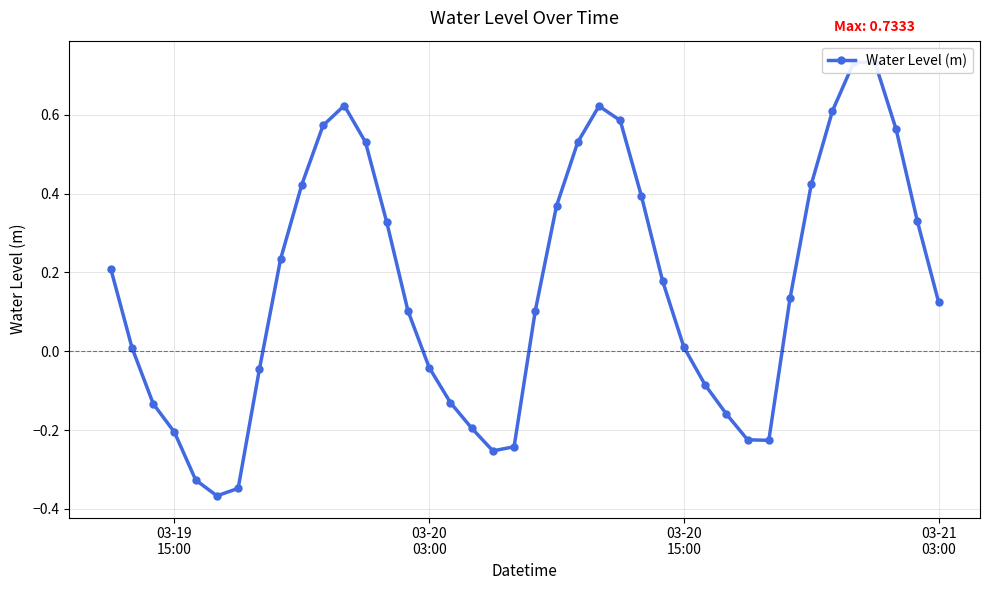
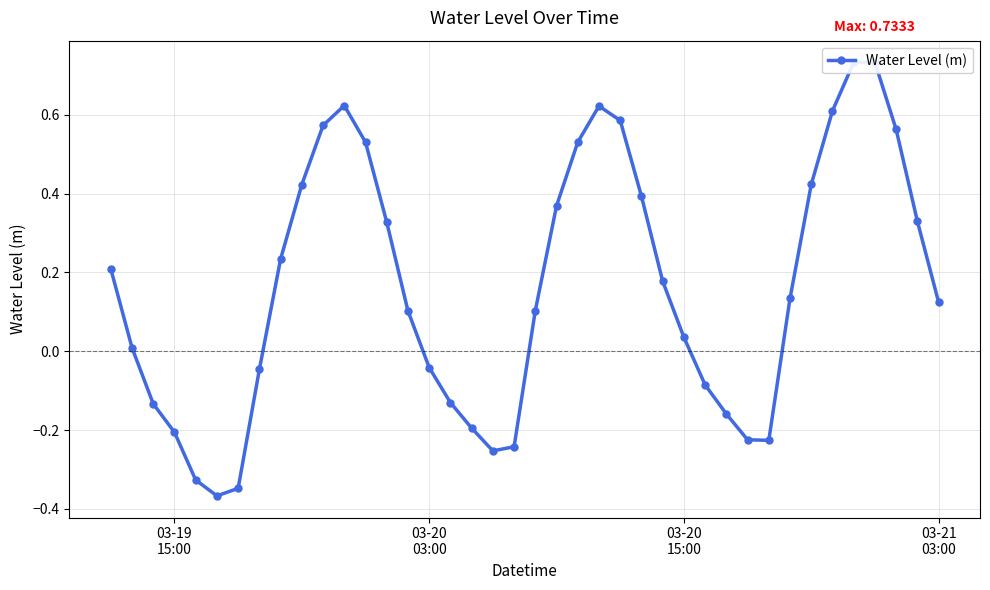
03-20 15:00: 0.01 -> 0.04
